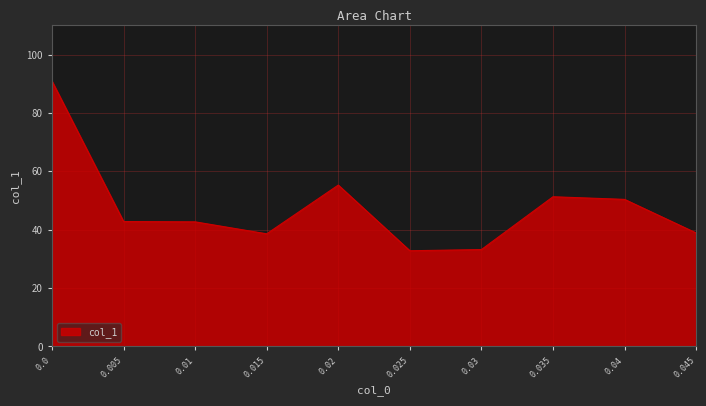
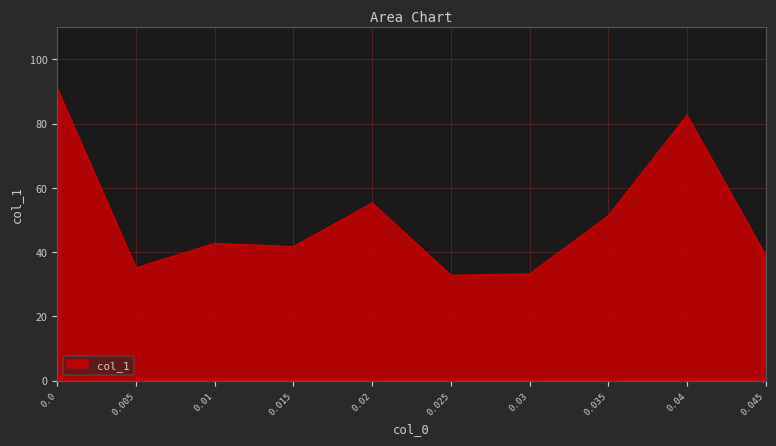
0.005: 43 -> 35
0.015: 39 -> 42
0.04: 50 -> 83
